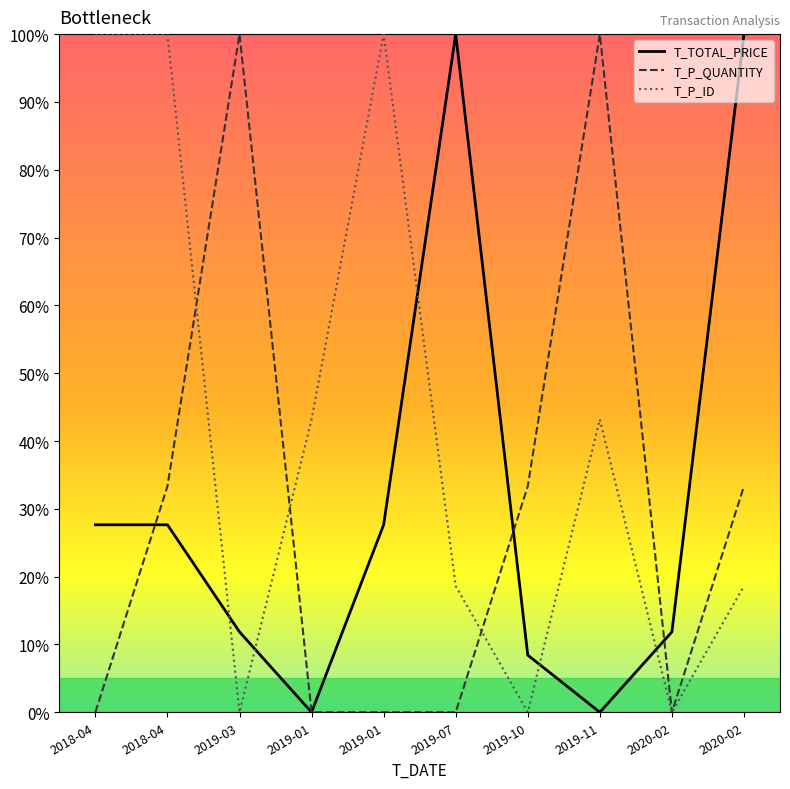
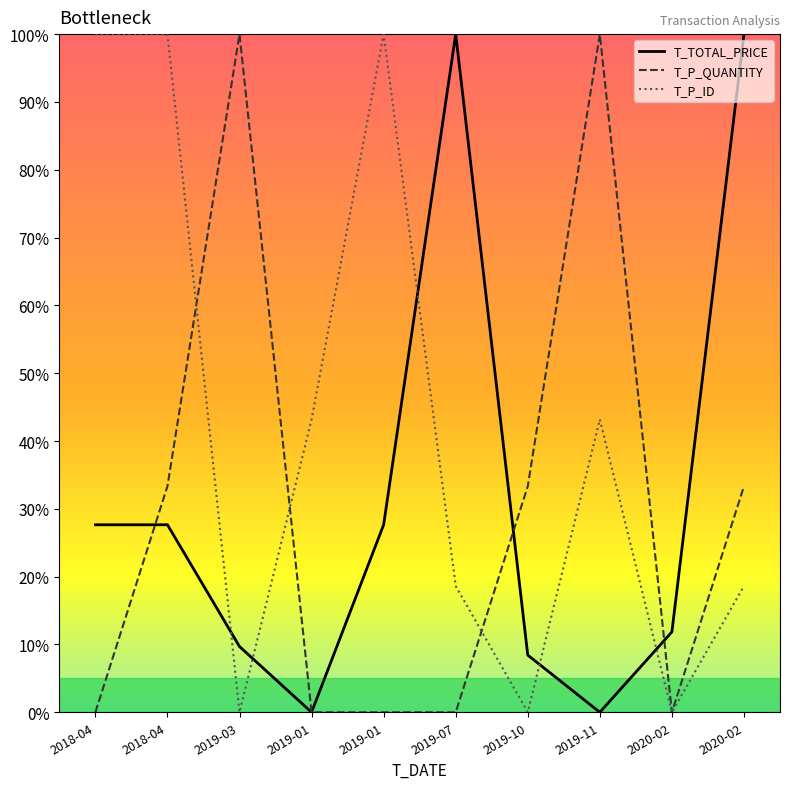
T_TOTAL_PRICE, 2019-03: 12% -> 10%
